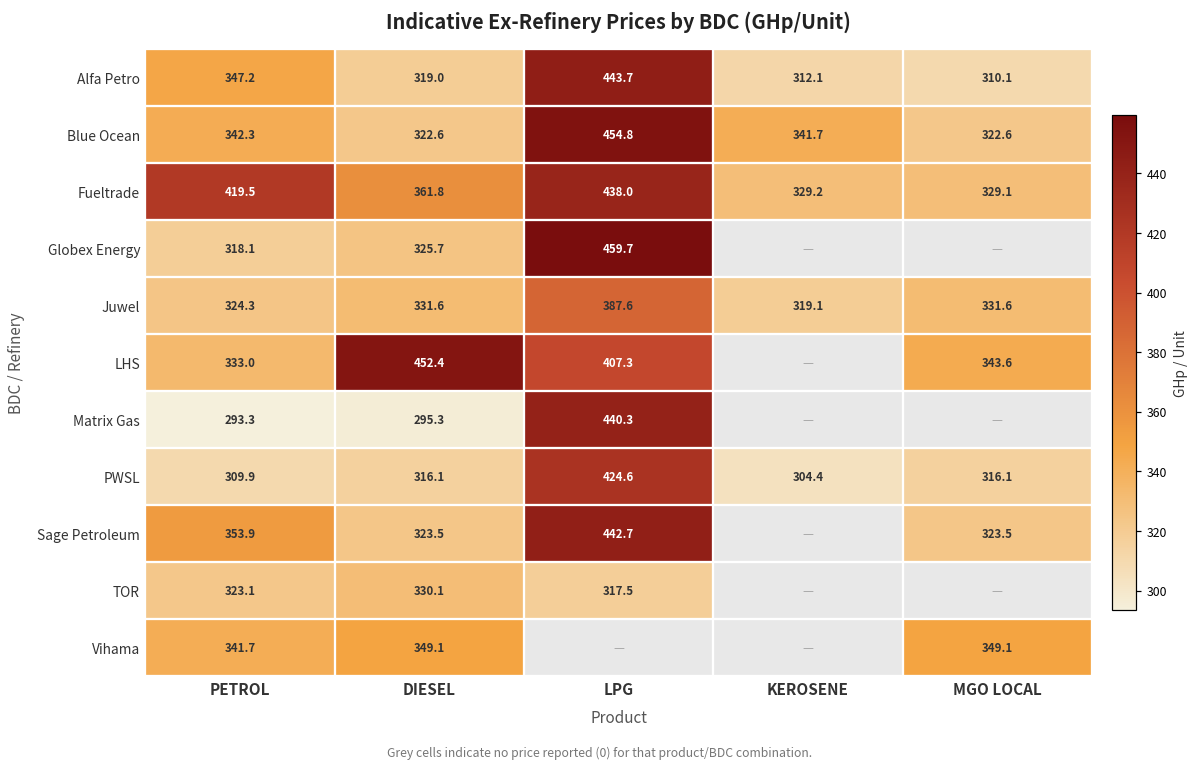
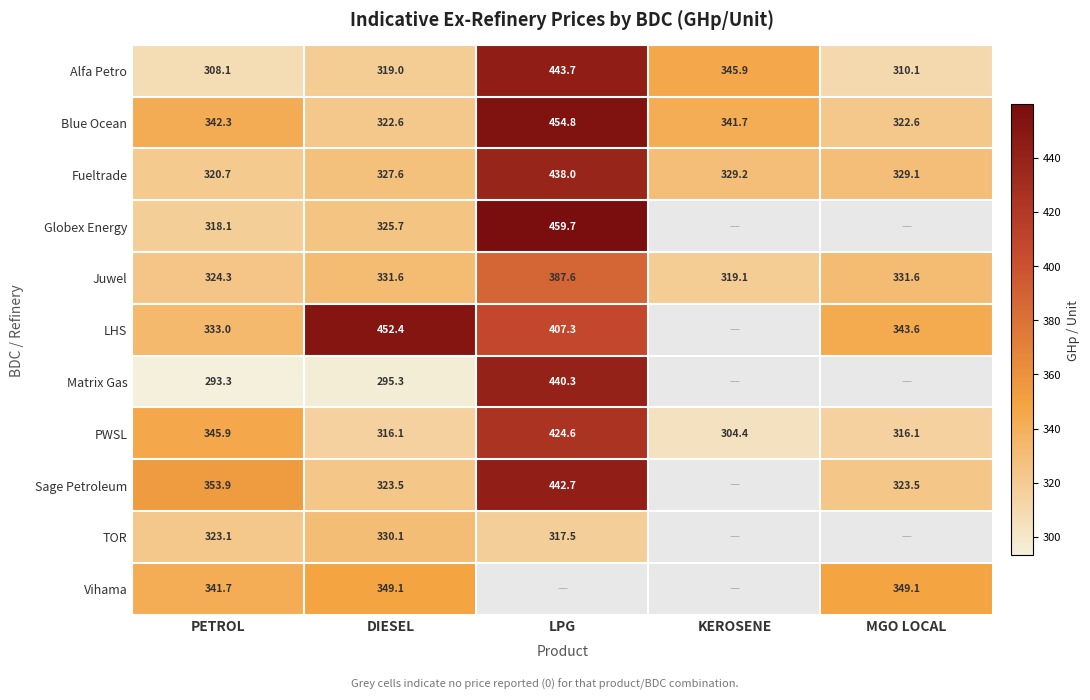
Alfa Petro, PETROL: 347.2 -> 308.1
Alfa Petro, KEROSENE: 312.1 -> 345.9
Fueltrade, PETROL: 419.5 -> 320.7
Fueltrade, DIESEL: 361.8 -> 327.6
PWSL, PETROL: 309.9 -> 345.9
